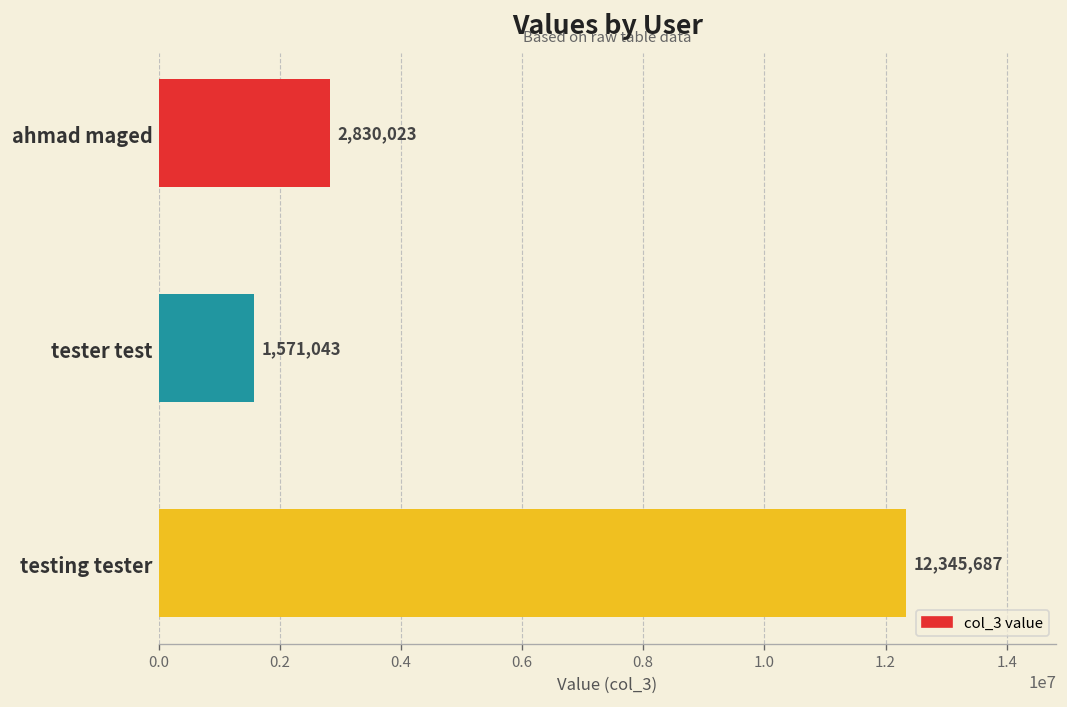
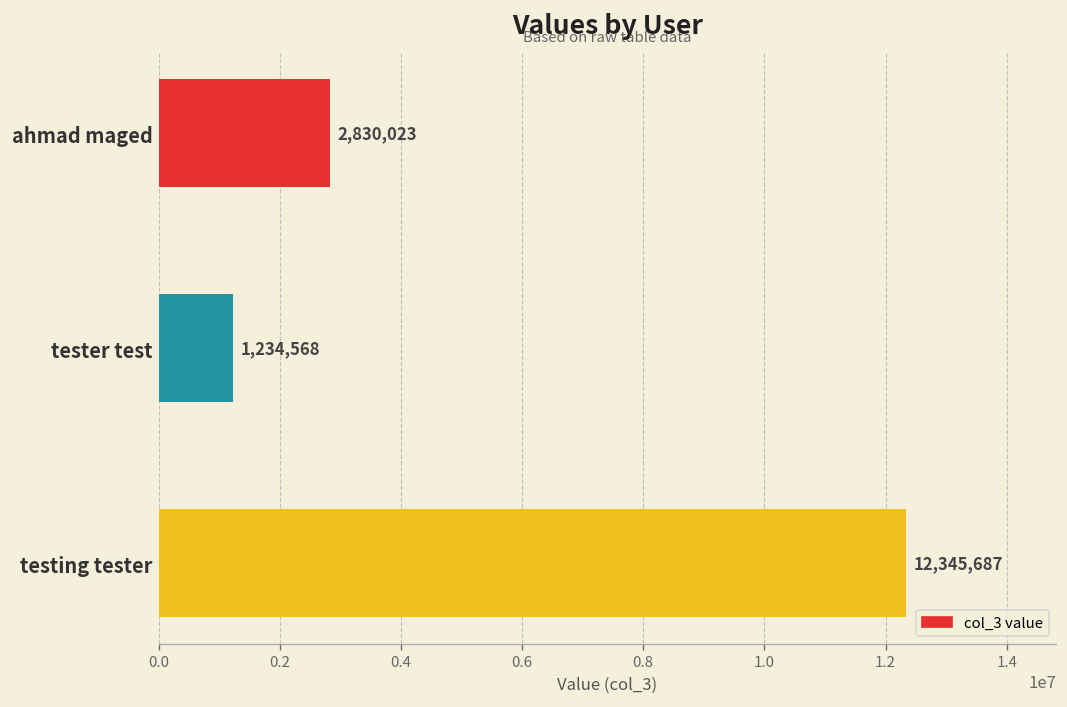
tester test: 1,571,043 -> 1,234,568
